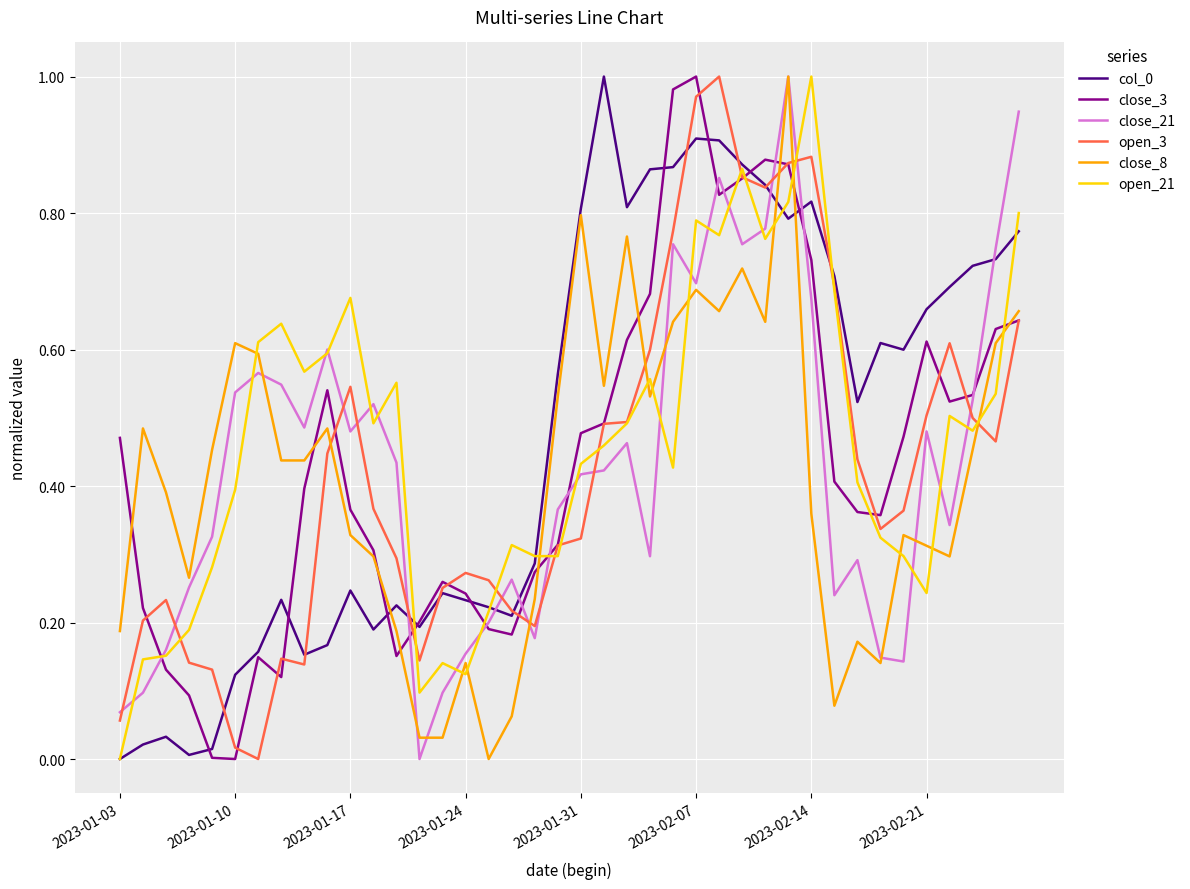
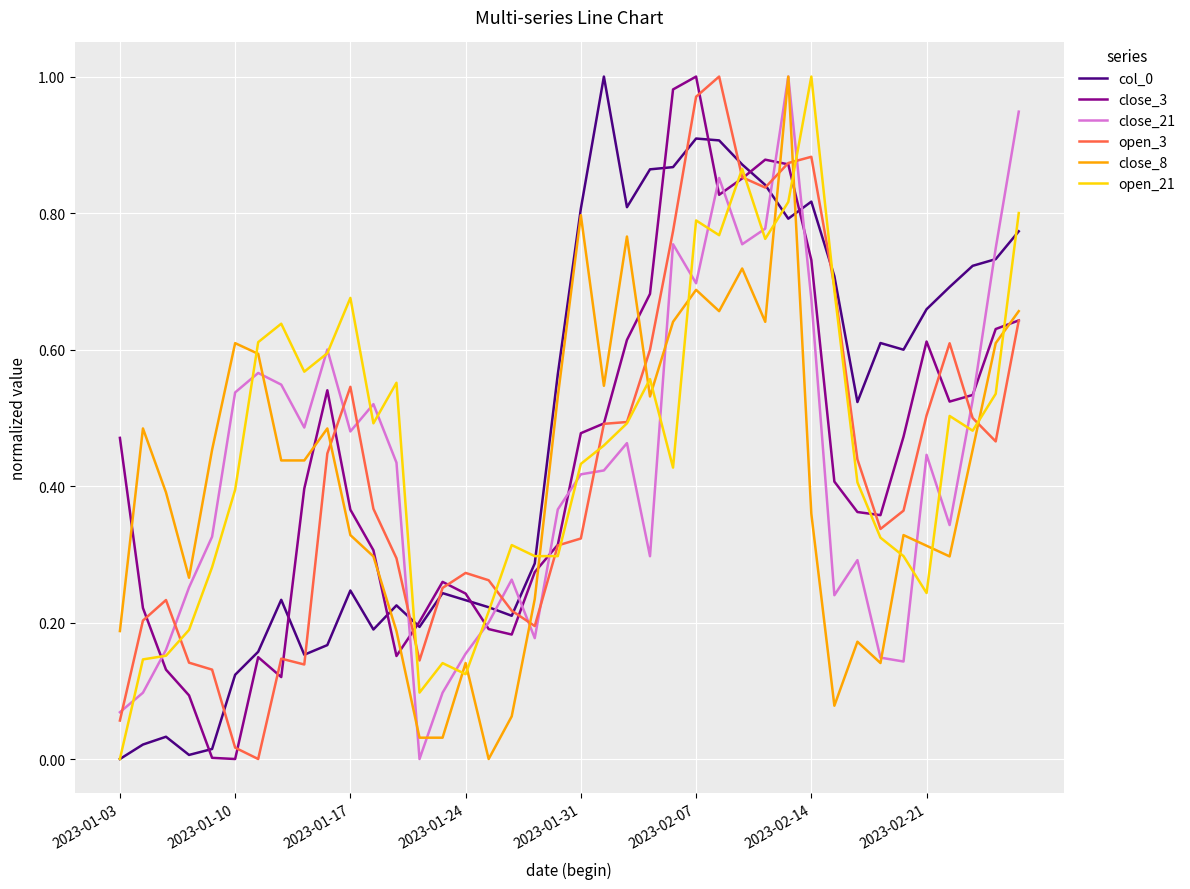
close_21, 2023-02-21: 0.48 -> 0.45
